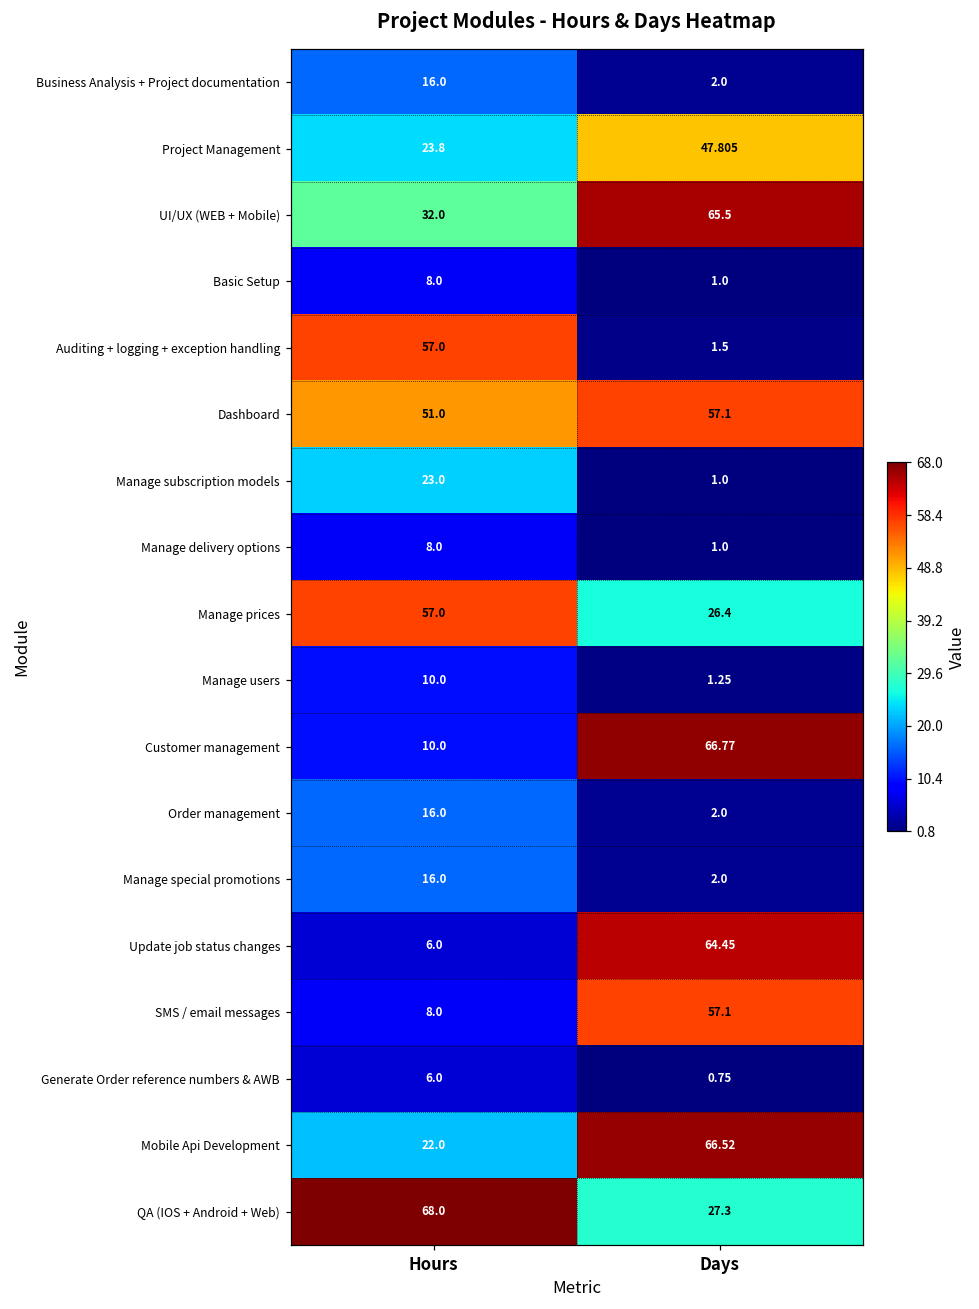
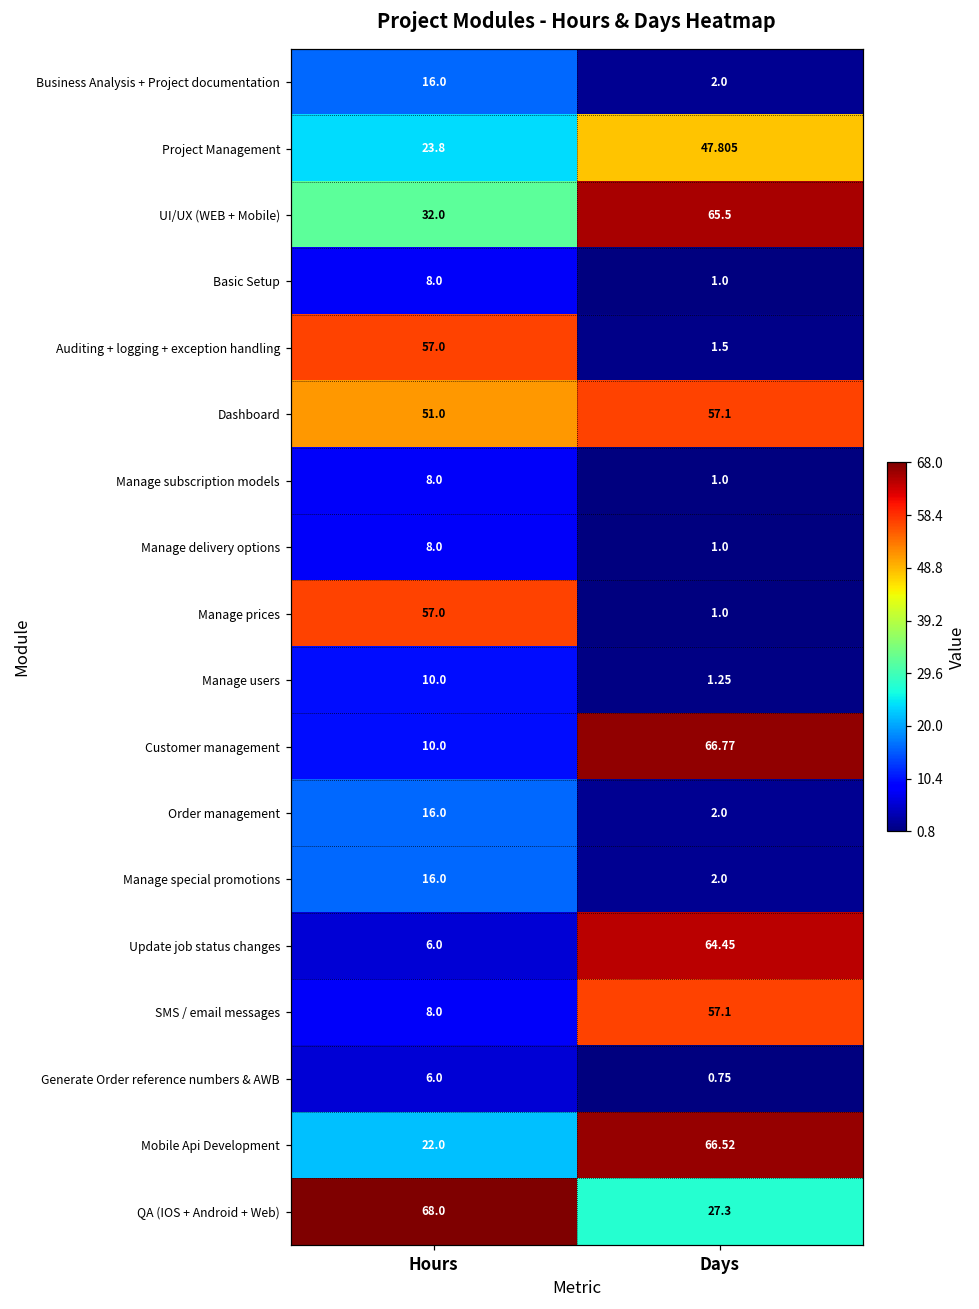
Manage subscription models, Hours: 23.0 -> 8.0
Manage prices, Days: 26.4 -> 1.0
